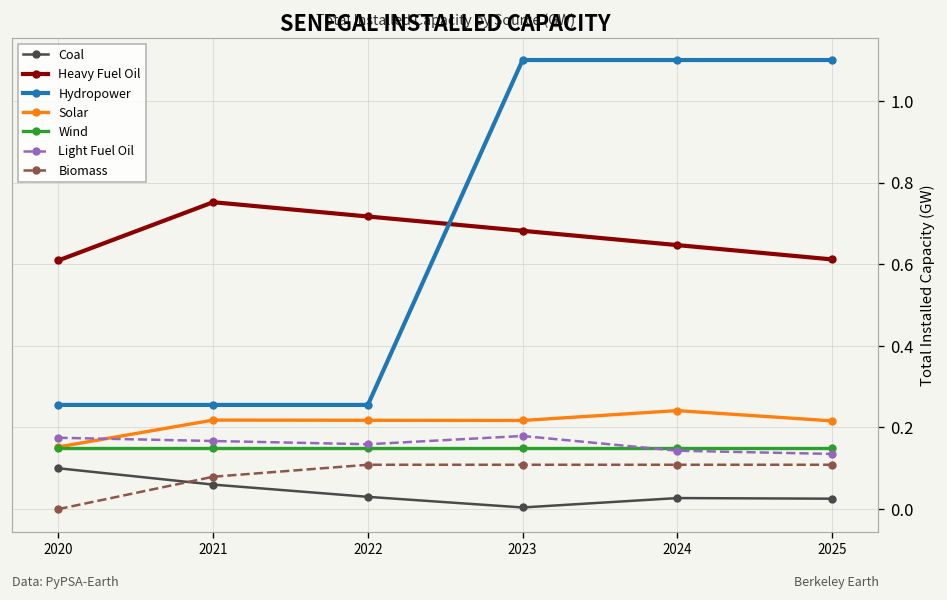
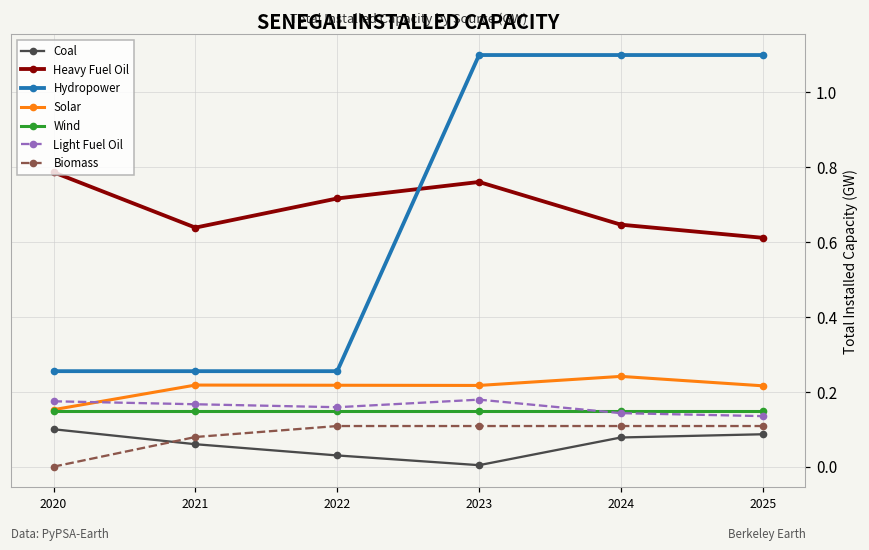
Heavy Fuel Oil, 2020: 0.61 -> 0.79
Heavy Fuel Oil, 2021: 0.75 -> 0.64
Heavy Fuel Oil, 2023: 0.68 -> 0.76
Coal, 2024: 0.03 -> 0.08
Coal, 2025: 0.03 -> 0.09
